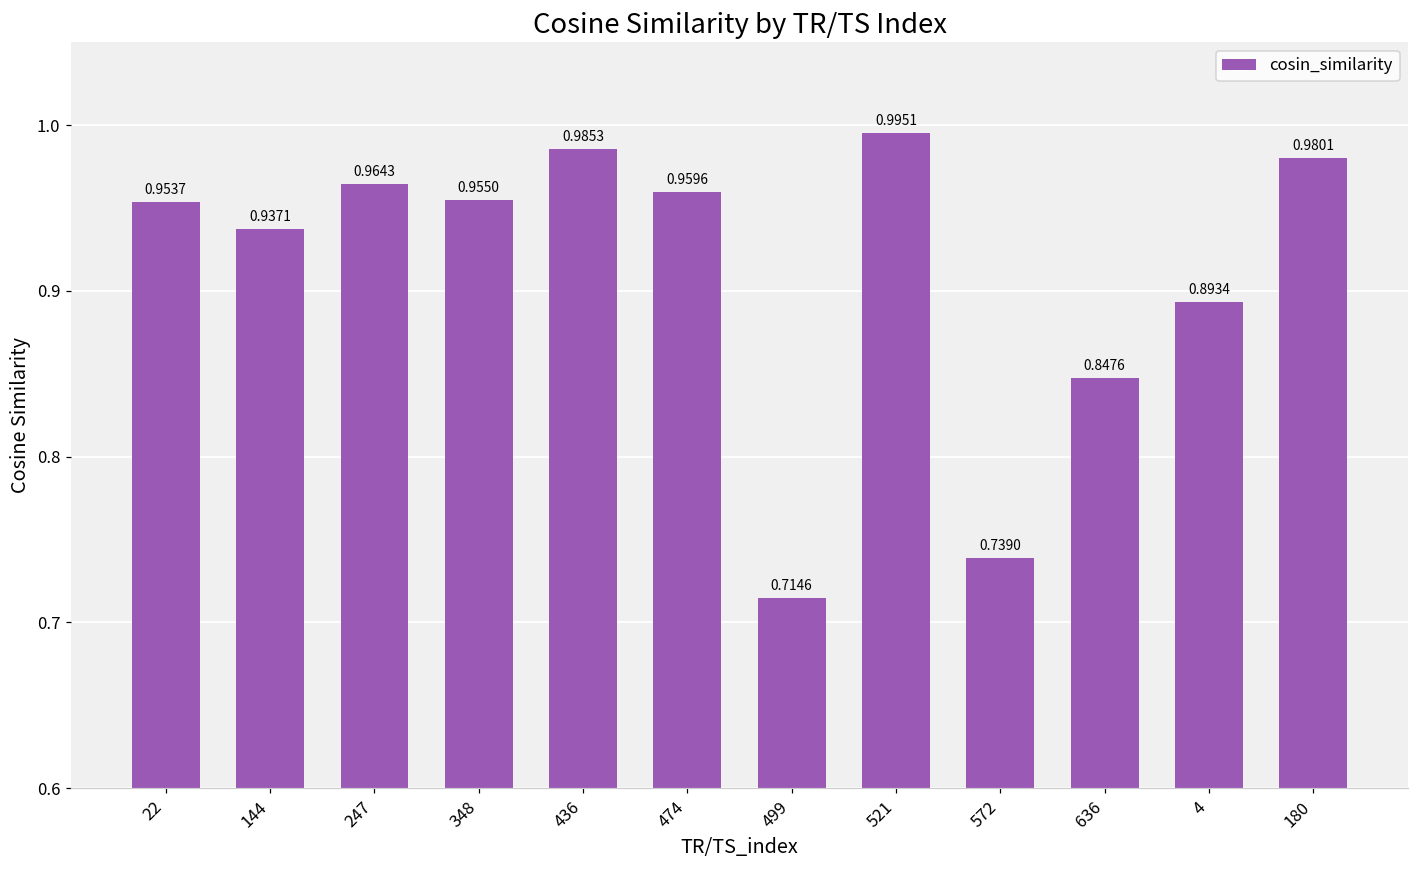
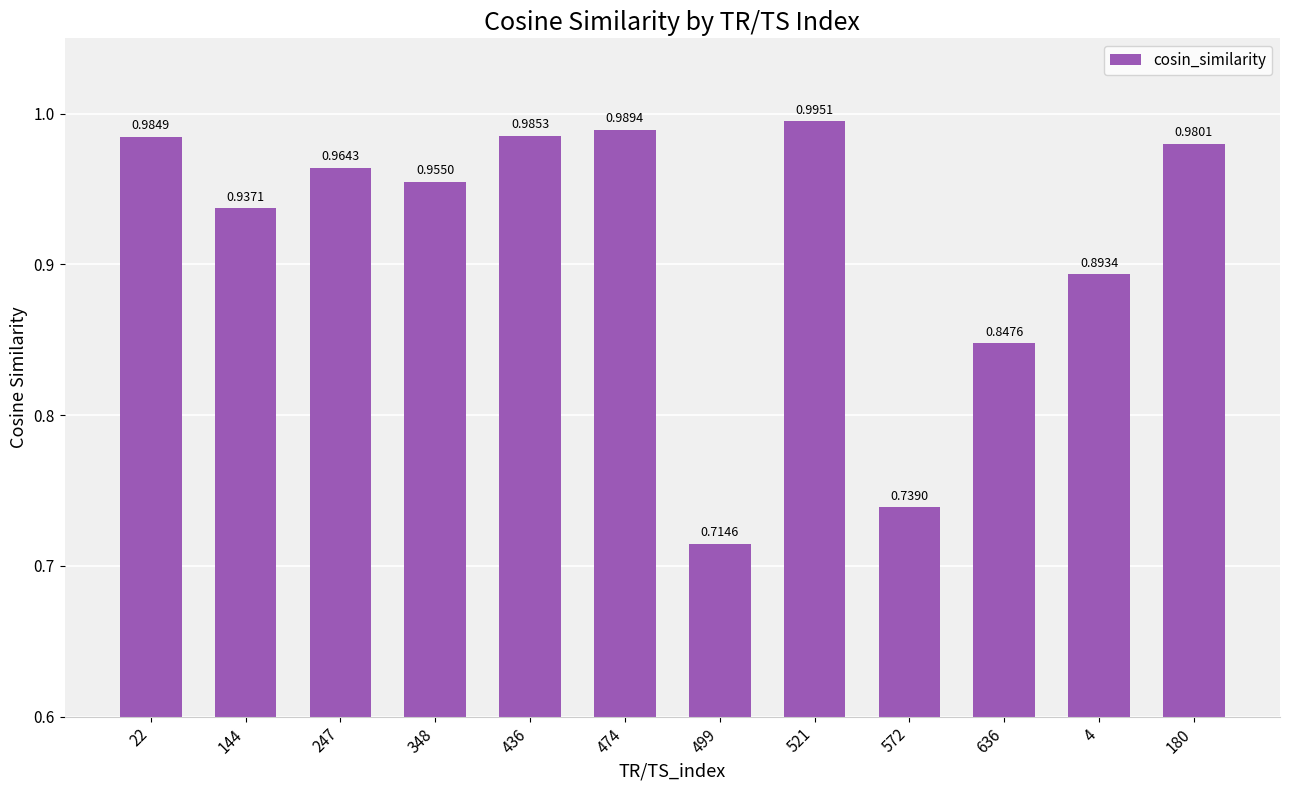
22: 0.9537 -> 0.9849
474: 0.9596 -> 0.9894
